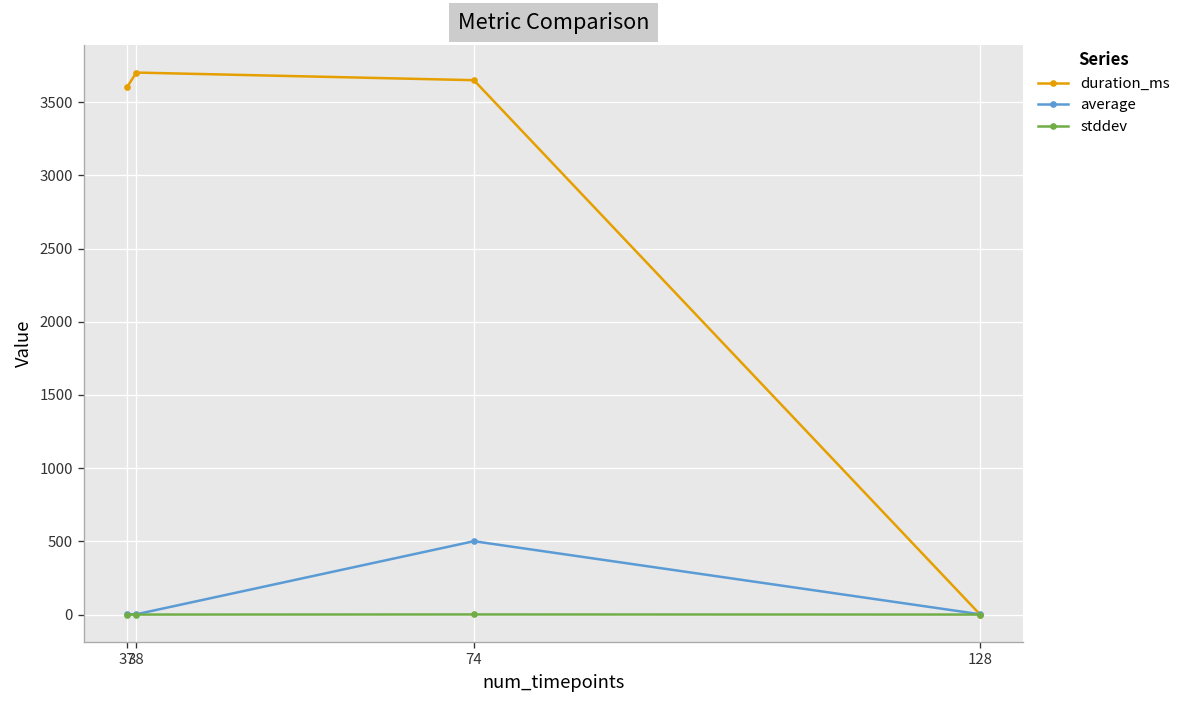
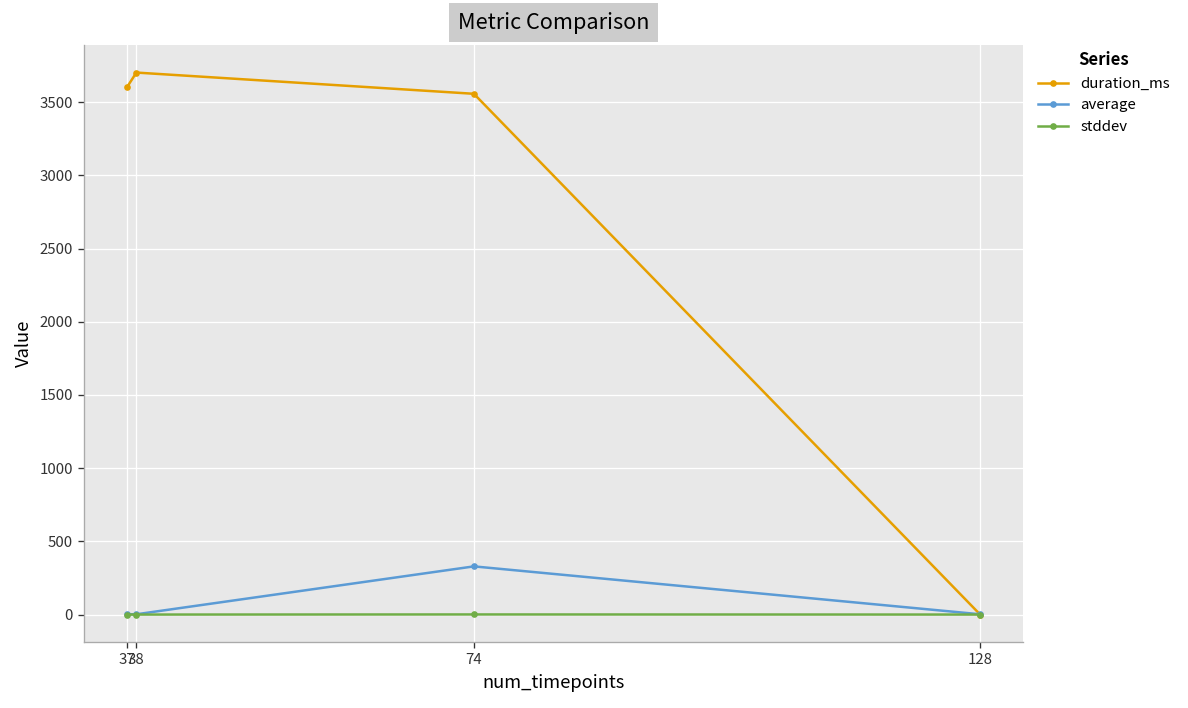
duration_ms, 74: 3650 -> 3560
average, 74: 500 -> 330
